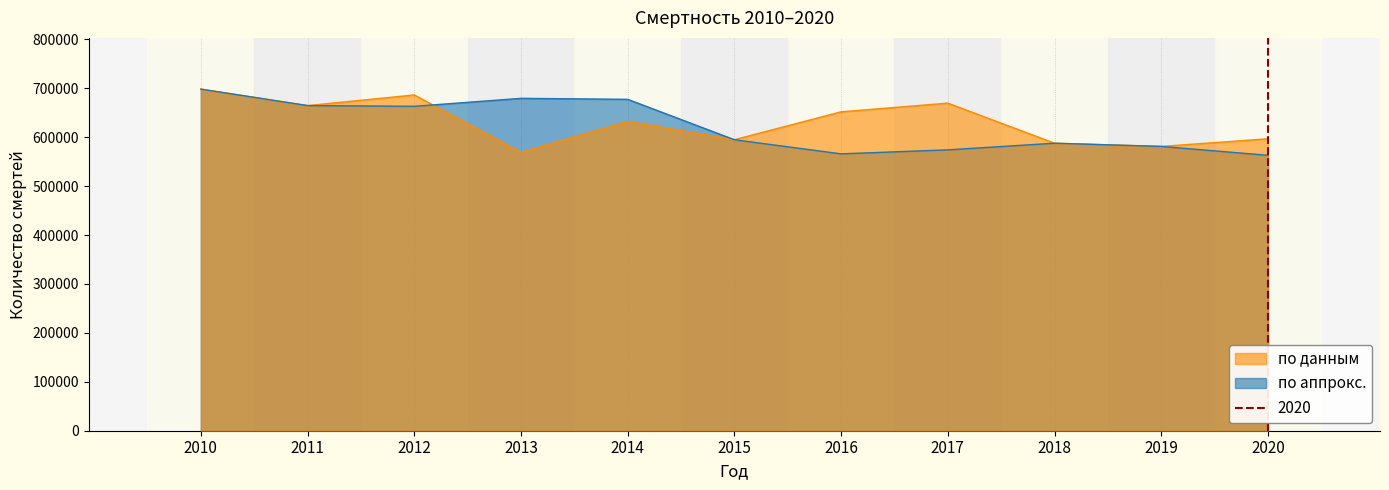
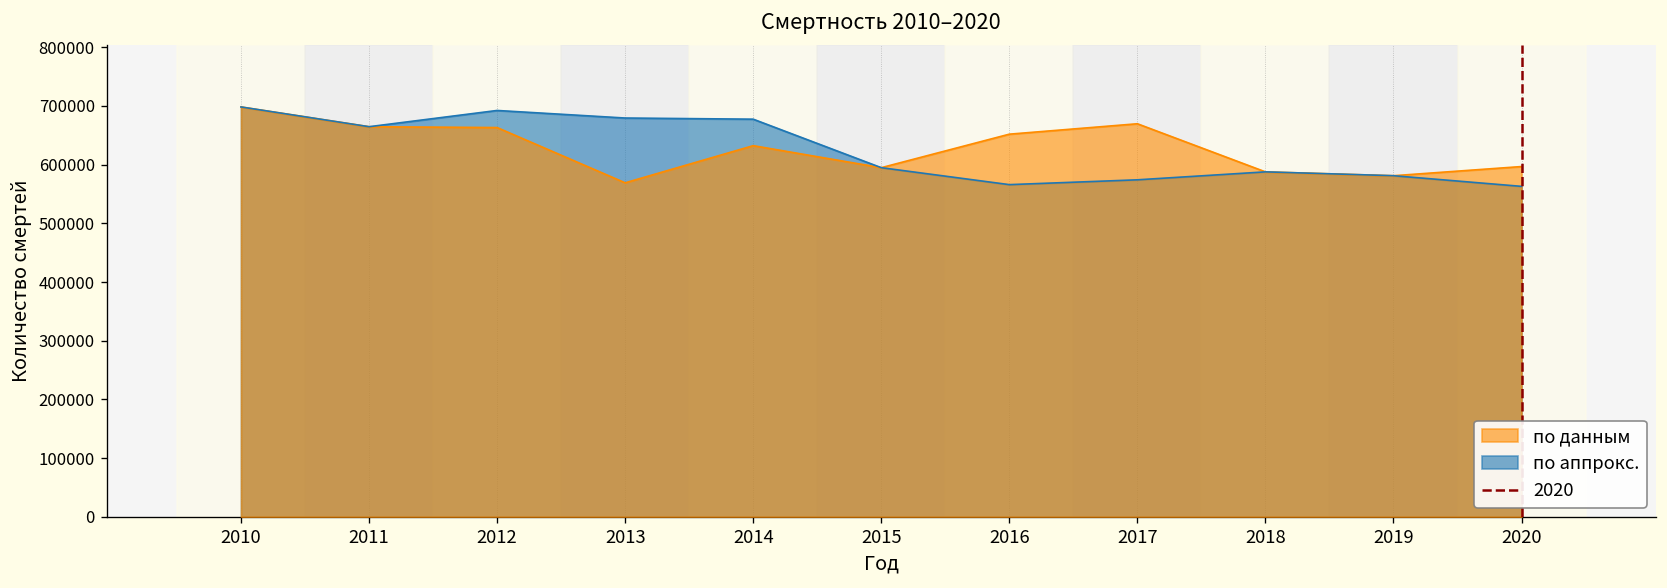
по данным, 2012: 690000 -> 660000
по аппрокс., 2012: 660000 -> 690000
